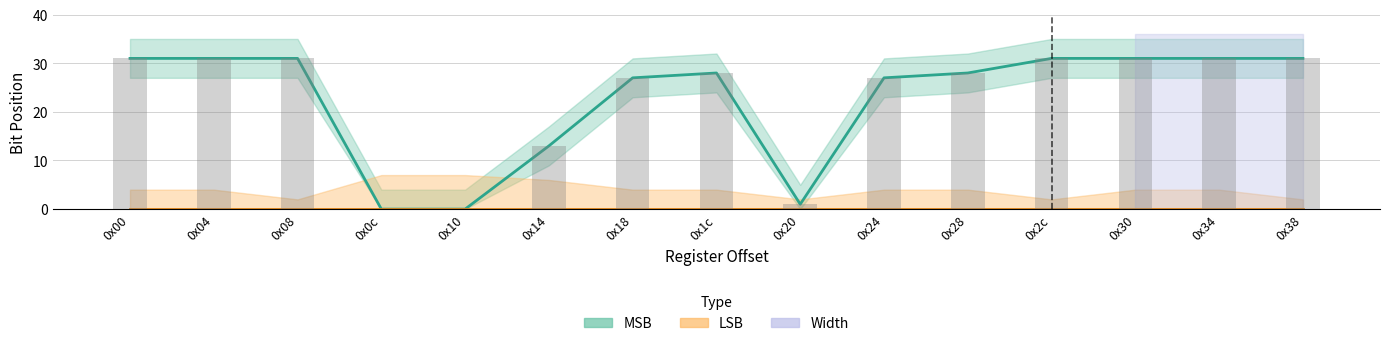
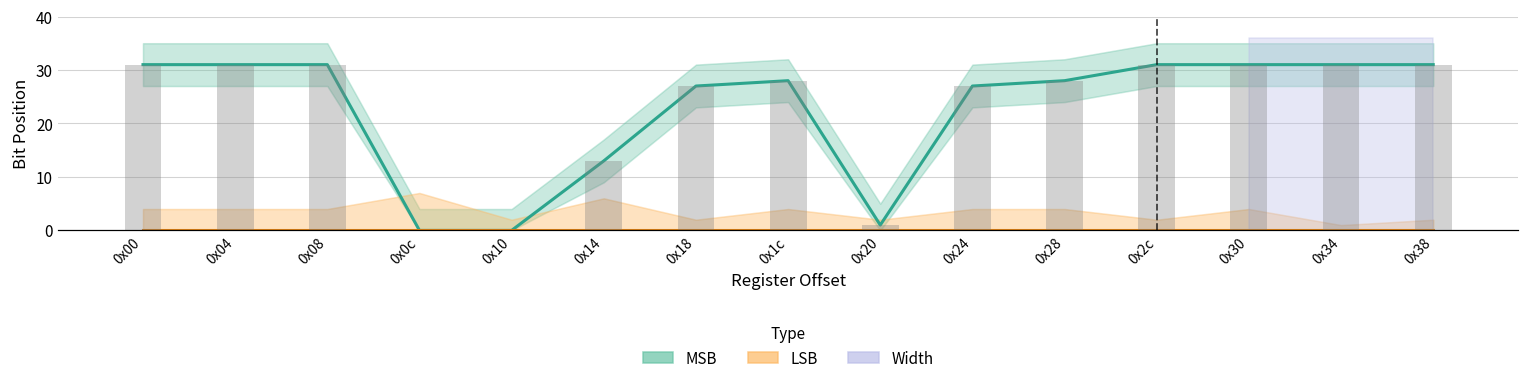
LSB, 0x08: 2 -> 4
LSB, 0x10: 7 -> 2
LSB, 0x18: 4 -> 2
LSB, 0x34: 4 -> 1
